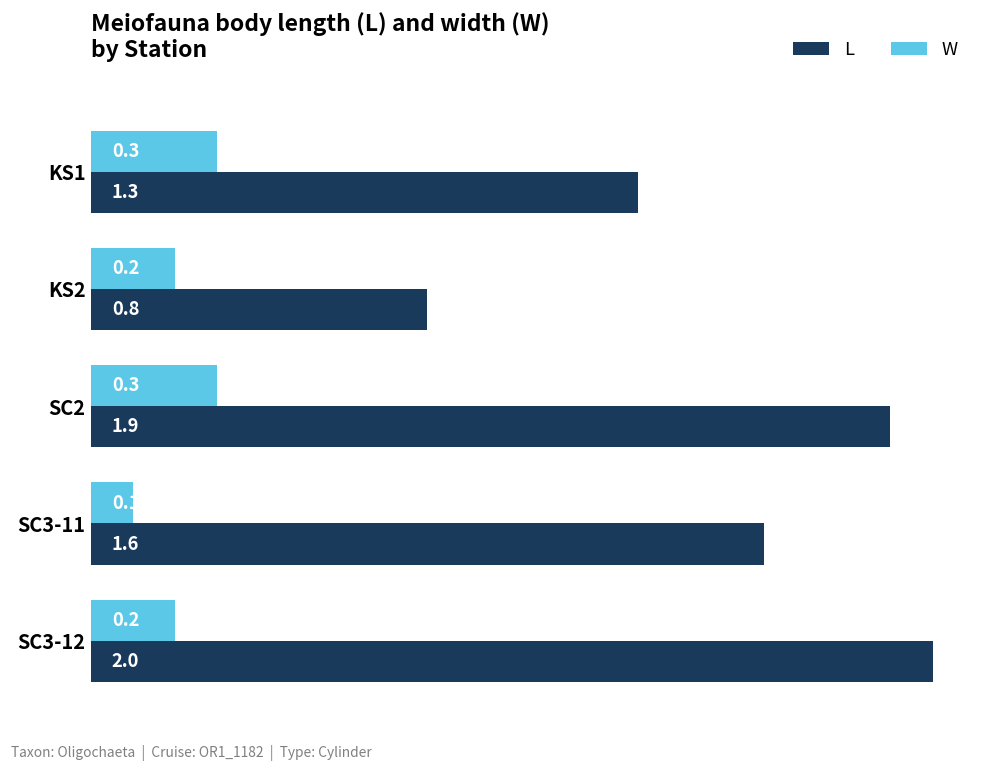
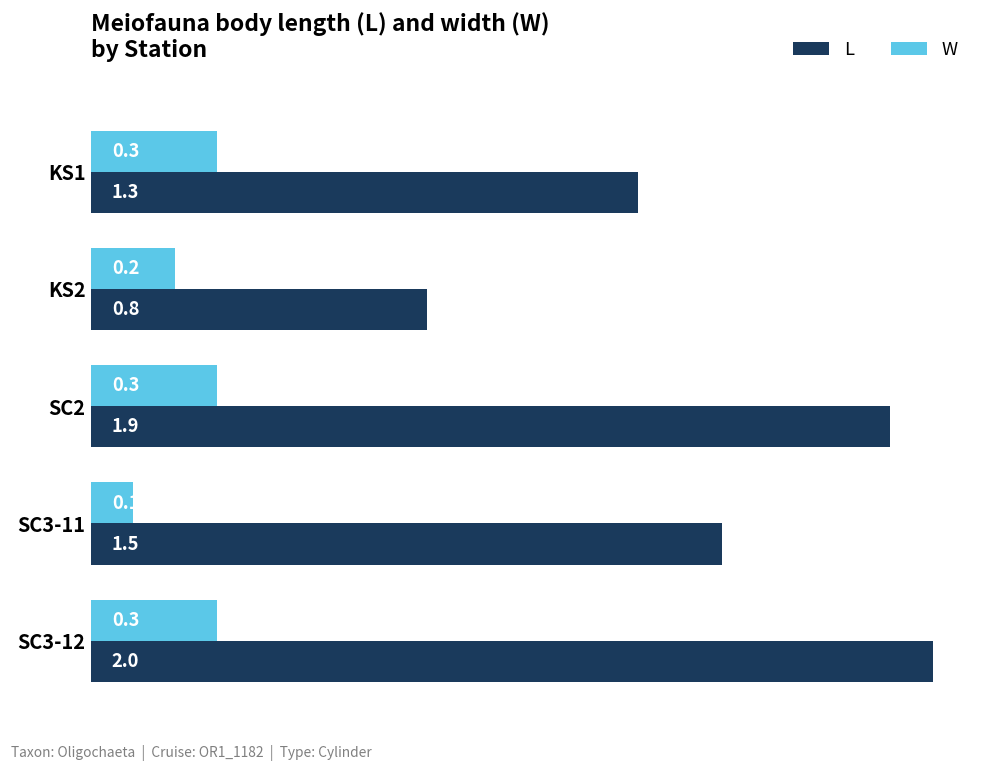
L, SC3-11: 1.6 -> 1.5
W, SC3-12: 0.2 -> 0.3
